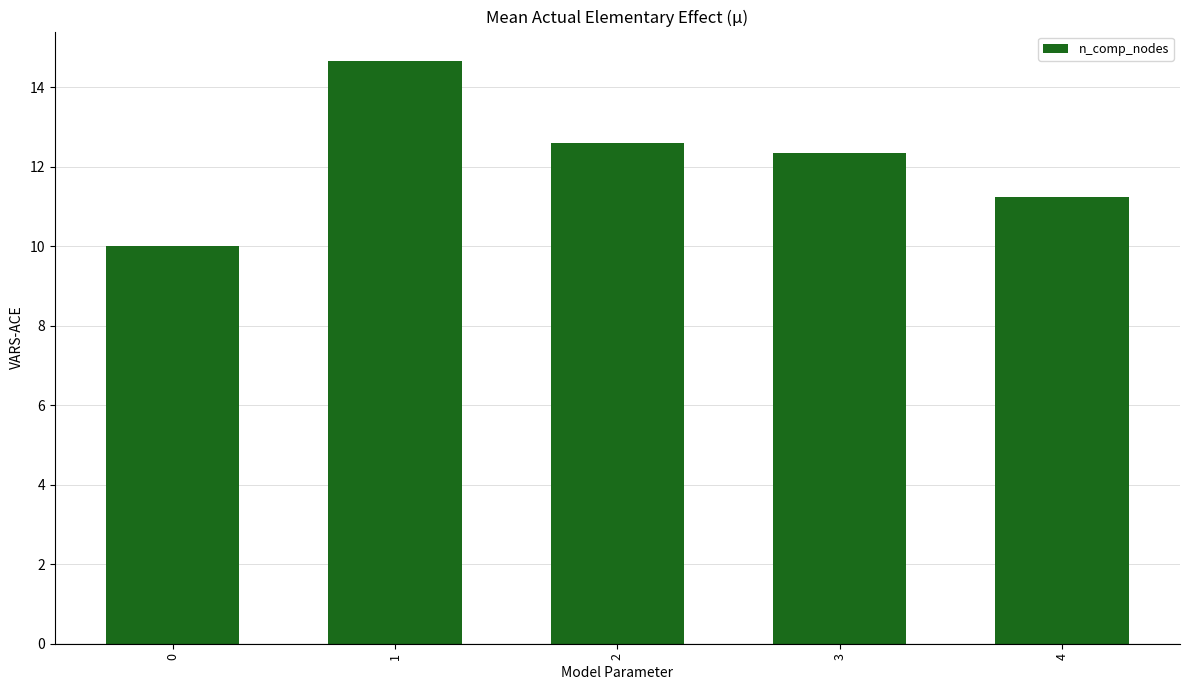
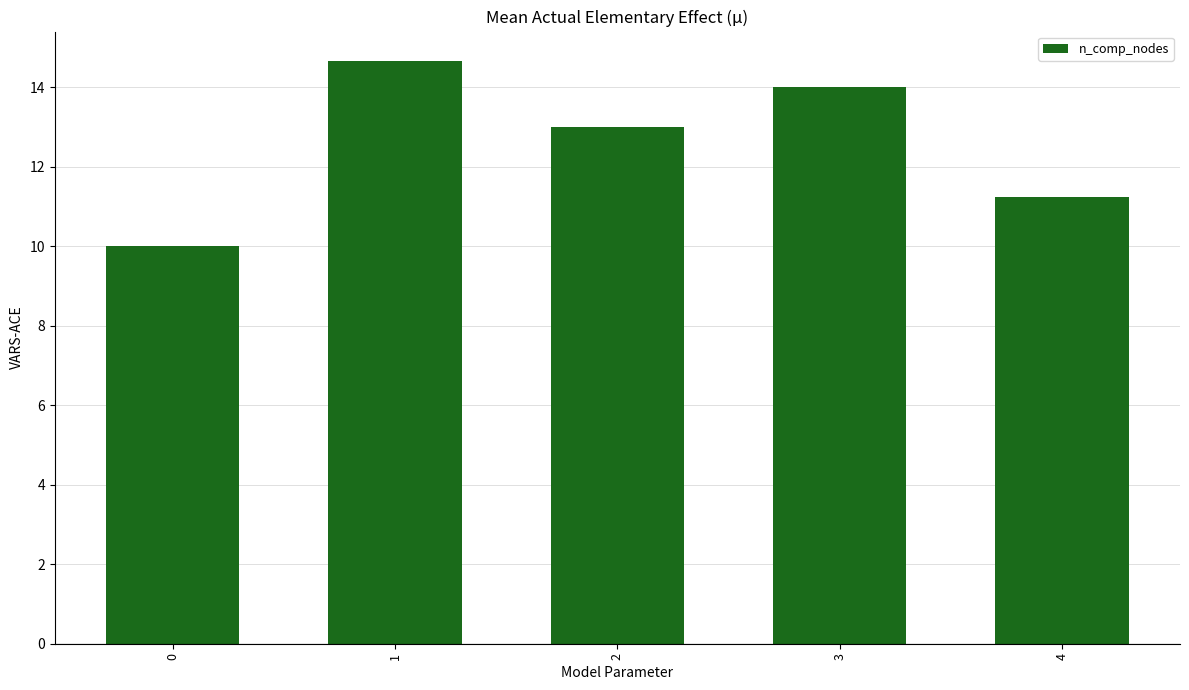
2: 12.6 -> 13.0
3: 12.3 -> 14.0
